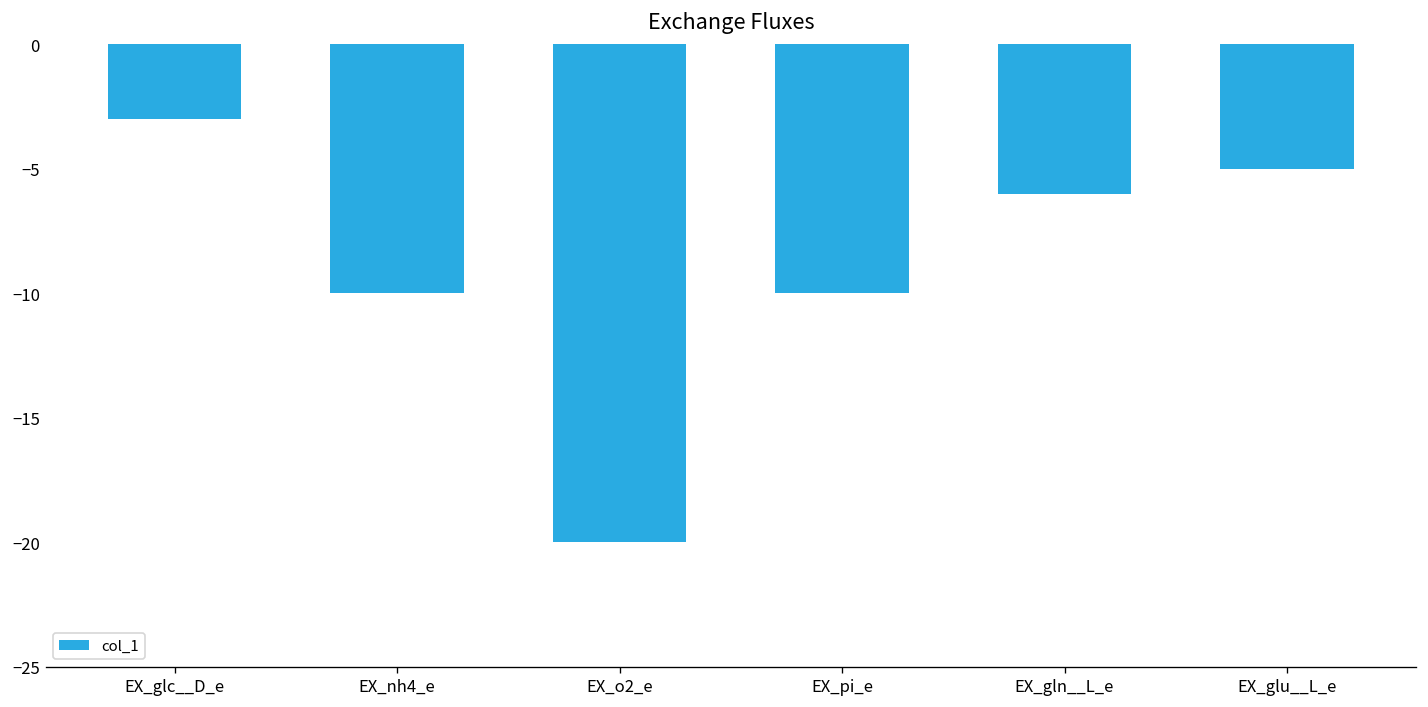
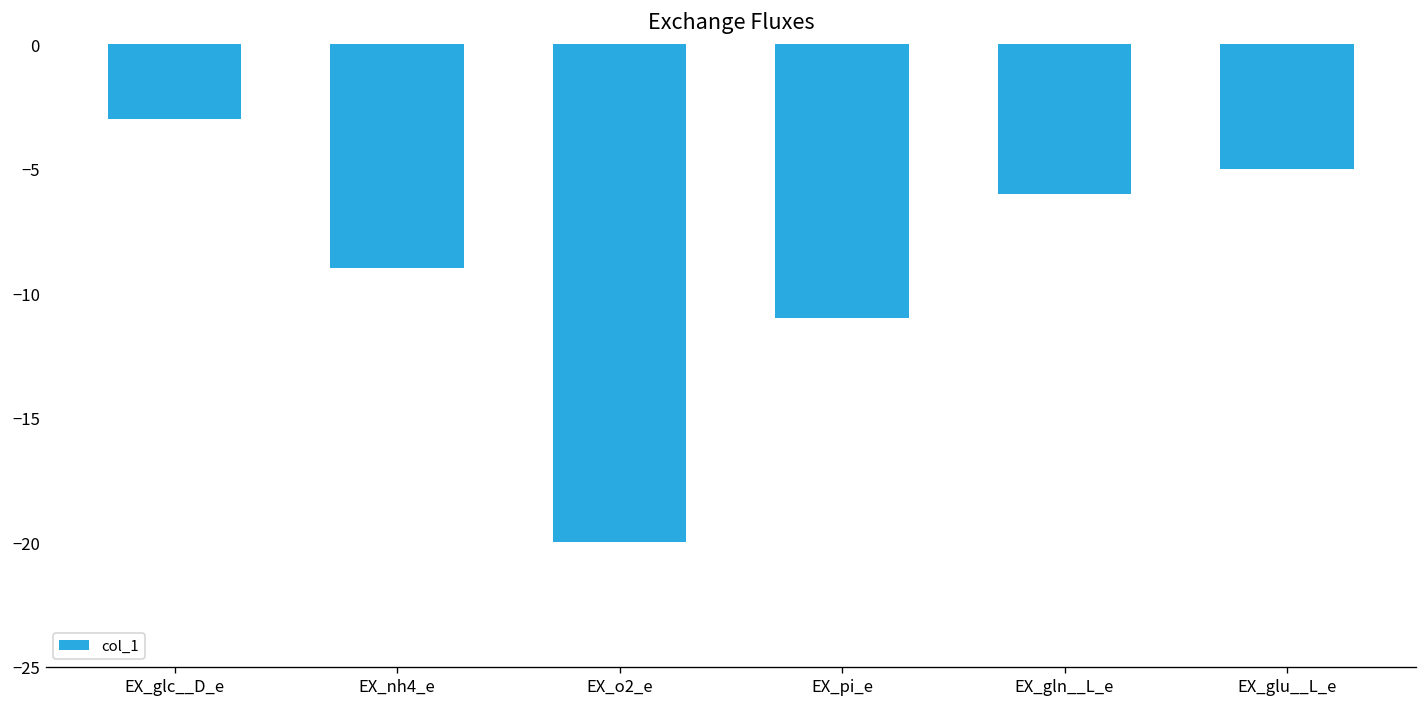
EX_nh4_e: -10 -> -9
EX_pi_e: -10 -> -11
